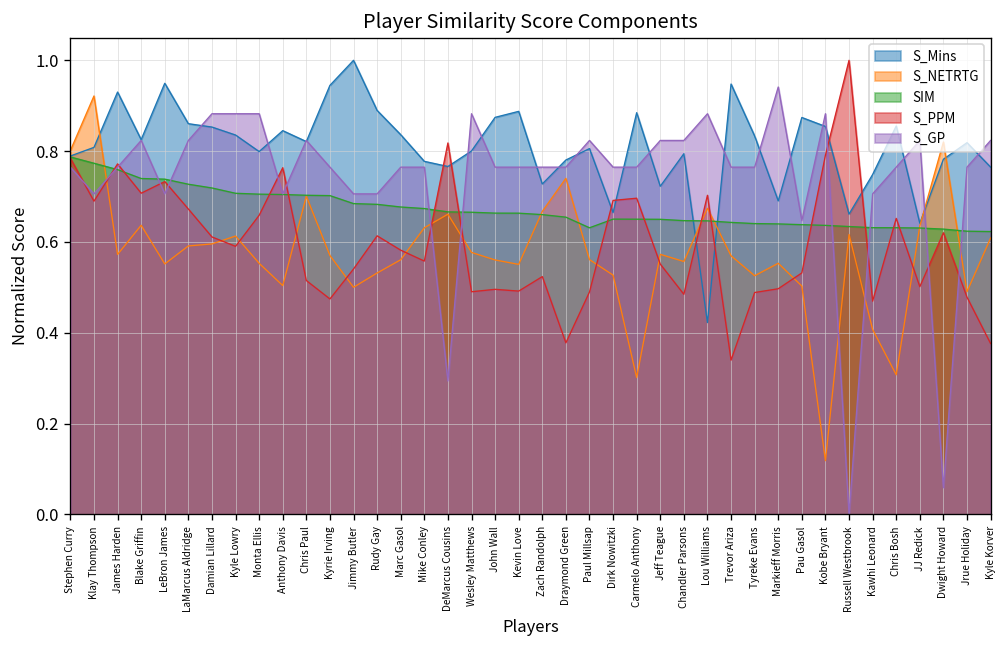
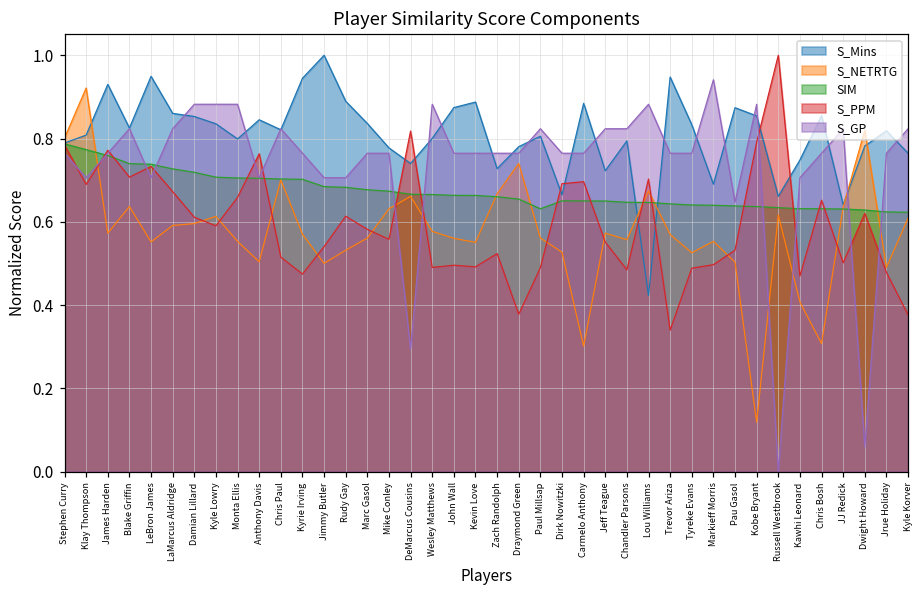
S_Mins, DeMarcus Cousins: 0.77 -> 0.74
